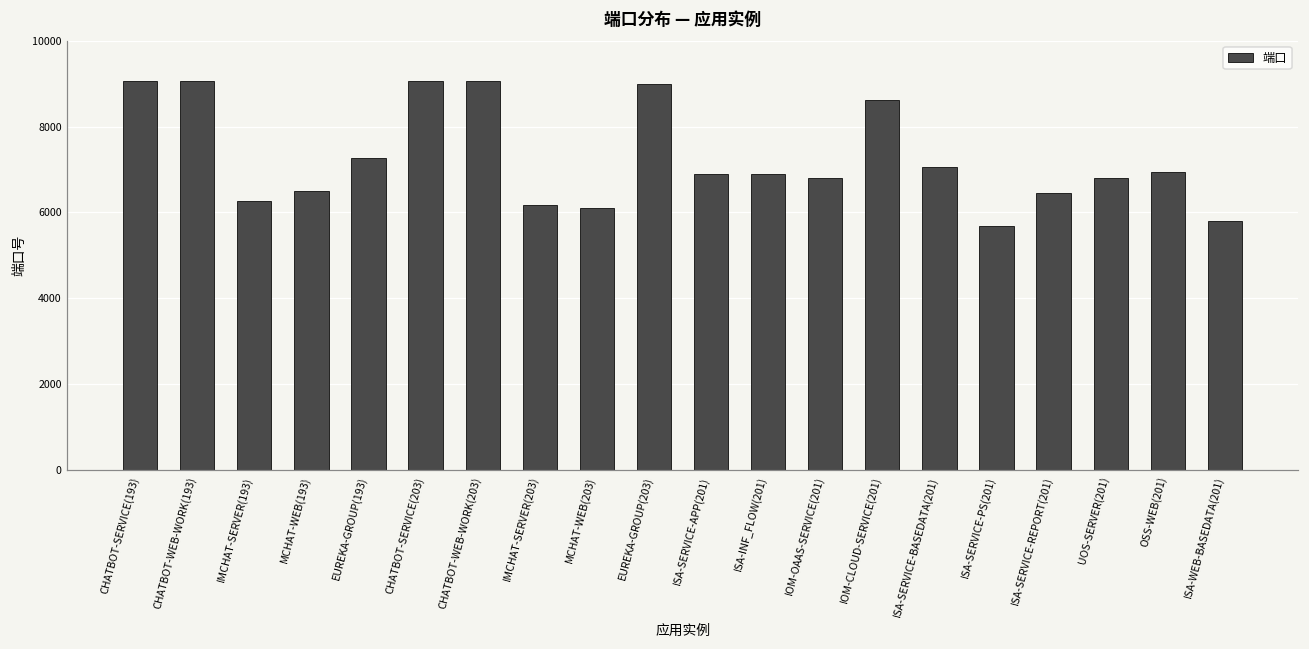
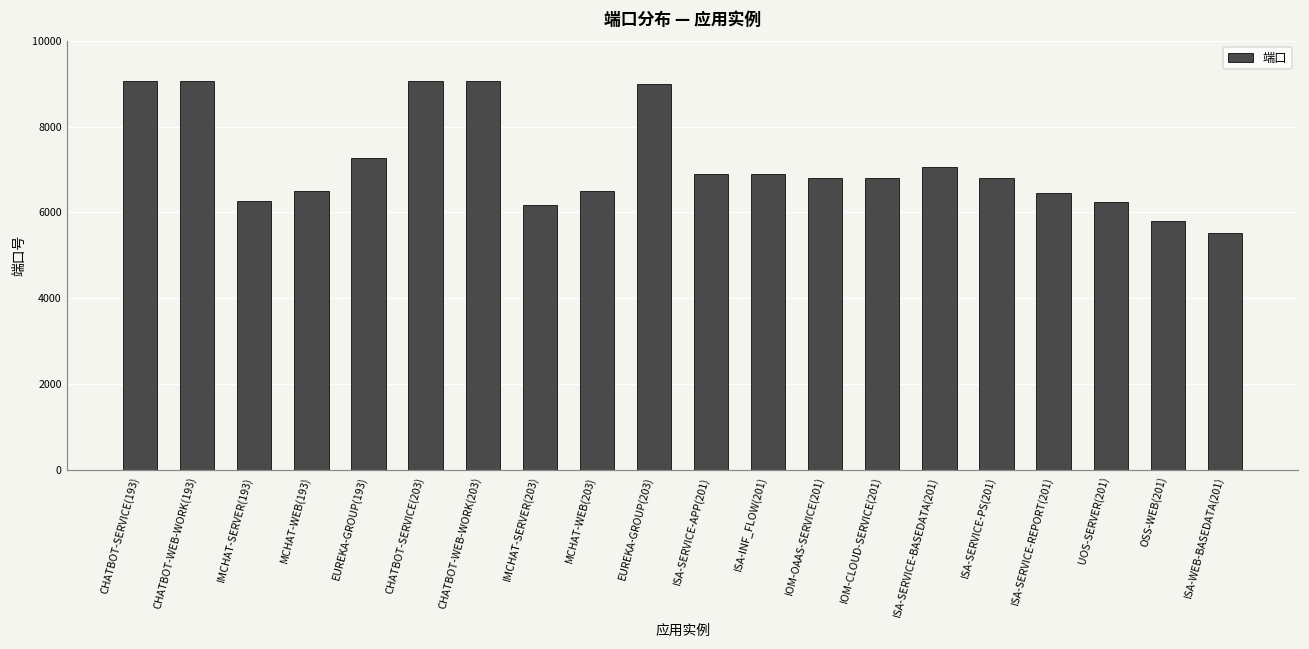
MCHAT-WEB(203): 6100 -> 6500
IOM-CLOUD-SERVICE(201): 8600 -> 6800
ISA-SERVICE-PS(201): 5700 -> 6800
UOS-SERVER(201): 6800 -> 6300
OSS-WEB(201): 6900 -> 5800
ISA-WEB-BASEDATA(201): 5800 -> 5500
